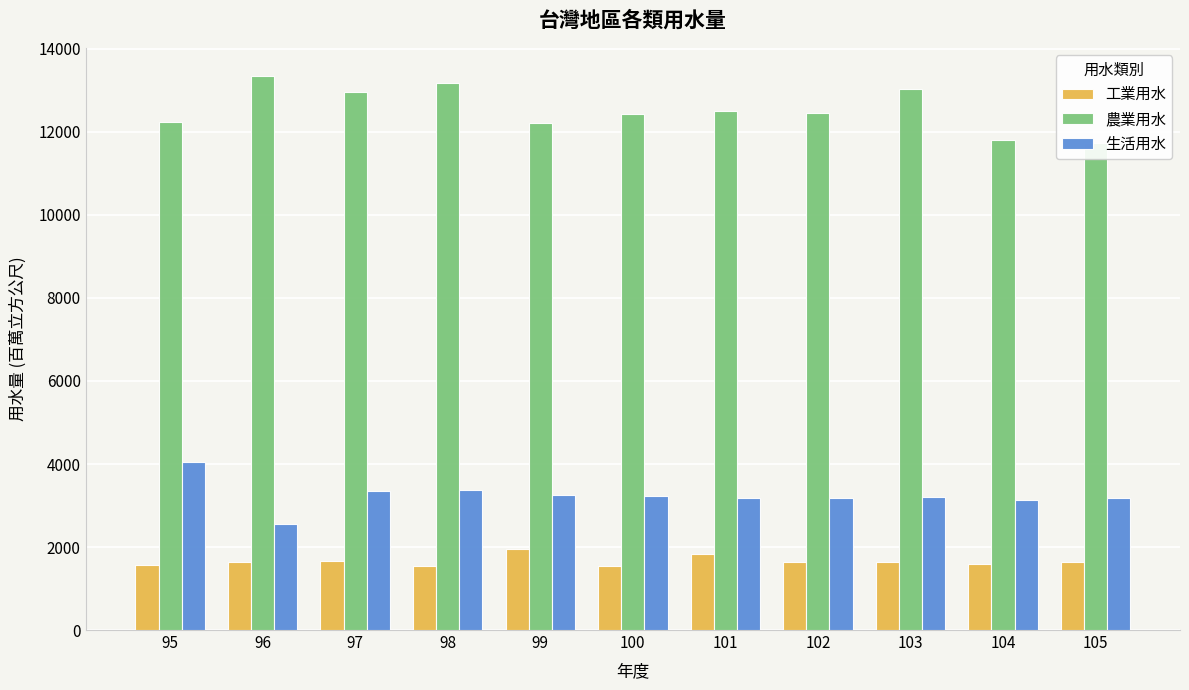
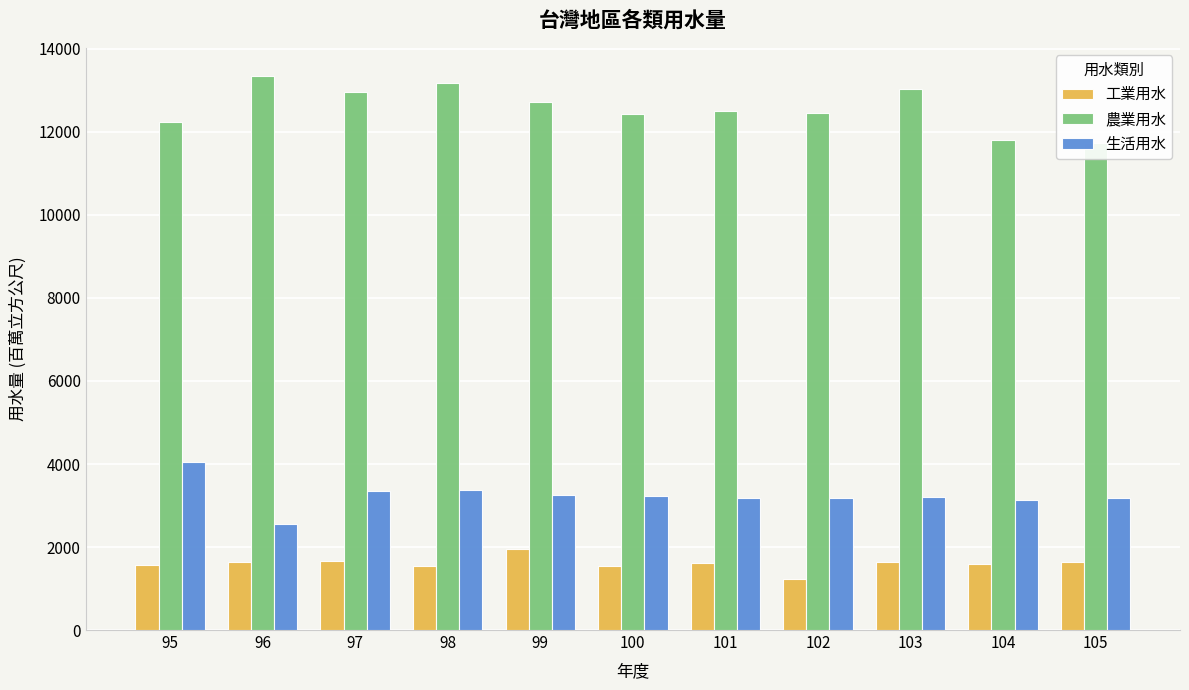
農業用水, 99: 12200 -> 12700
工業用水, 101: 1800 -> 1600
工業用水, 102: 1600 -> 1200
